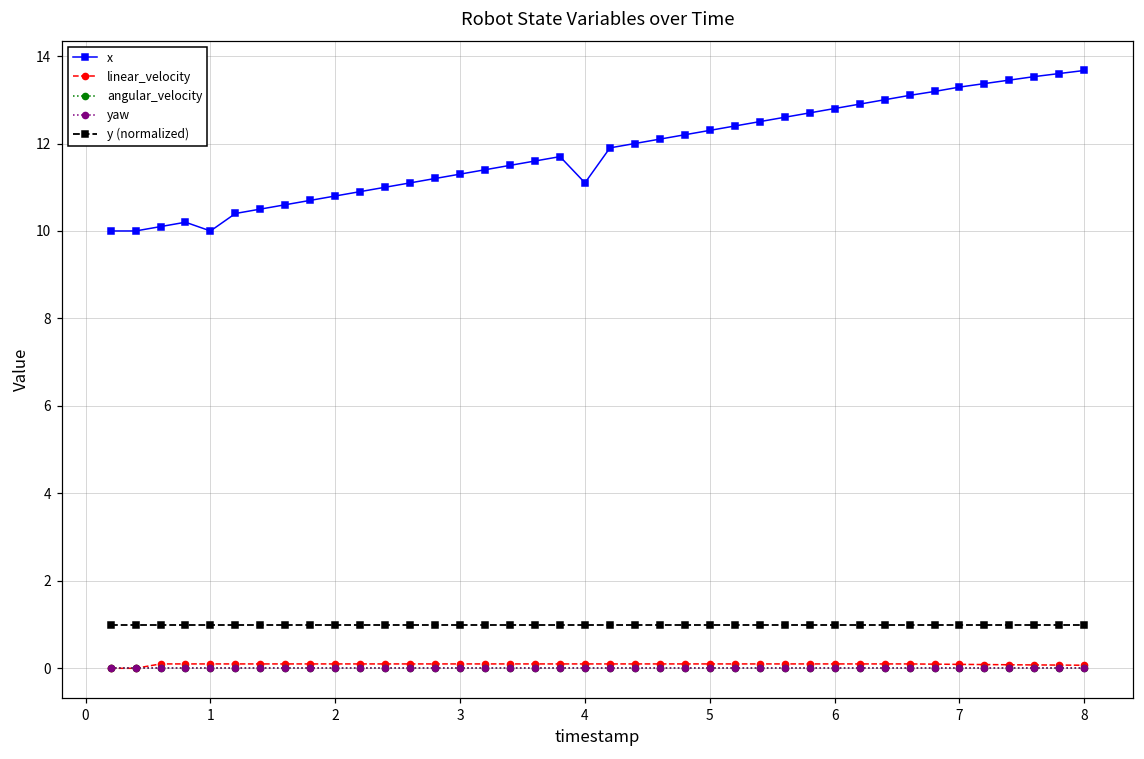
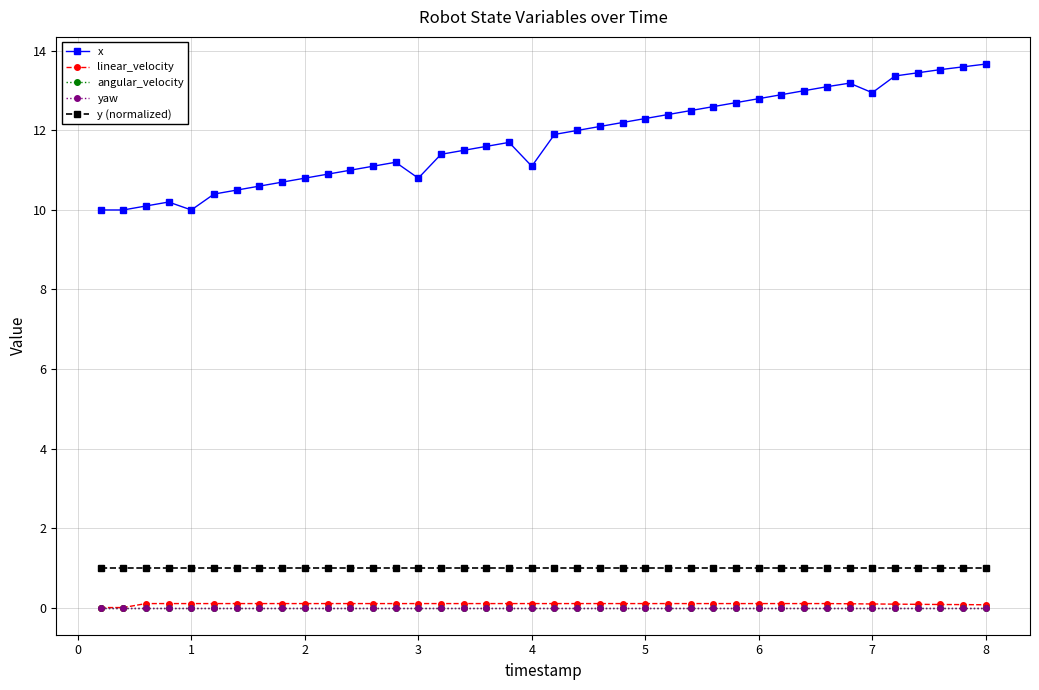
x, 3: 11.3 -> 10.8
x, 7: 13.3 -> 13.0
